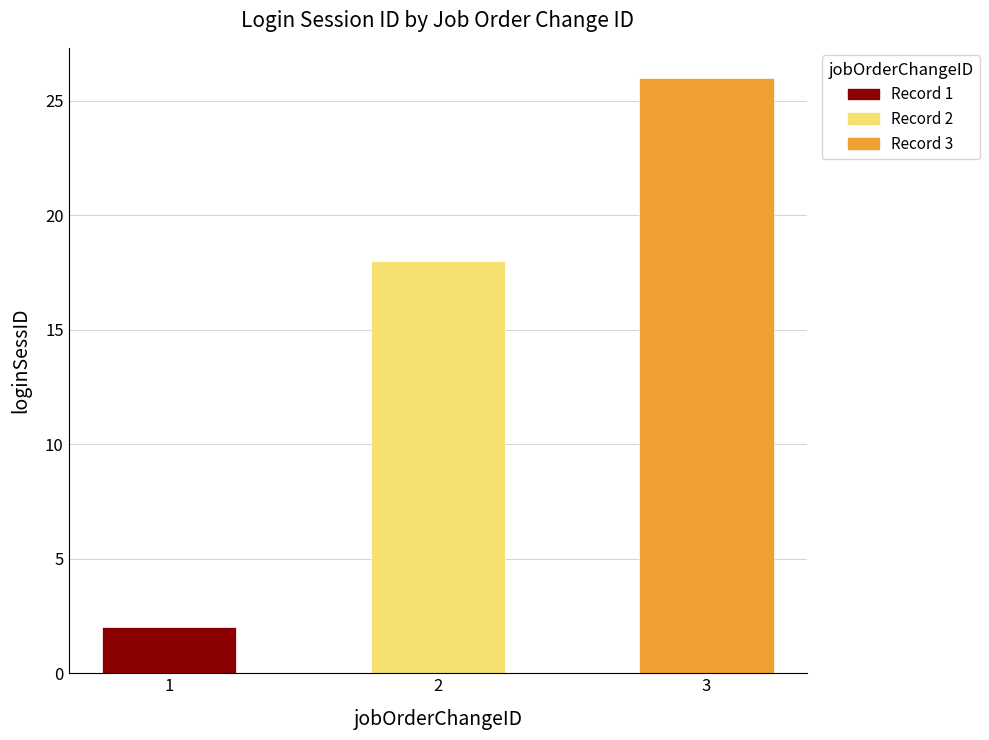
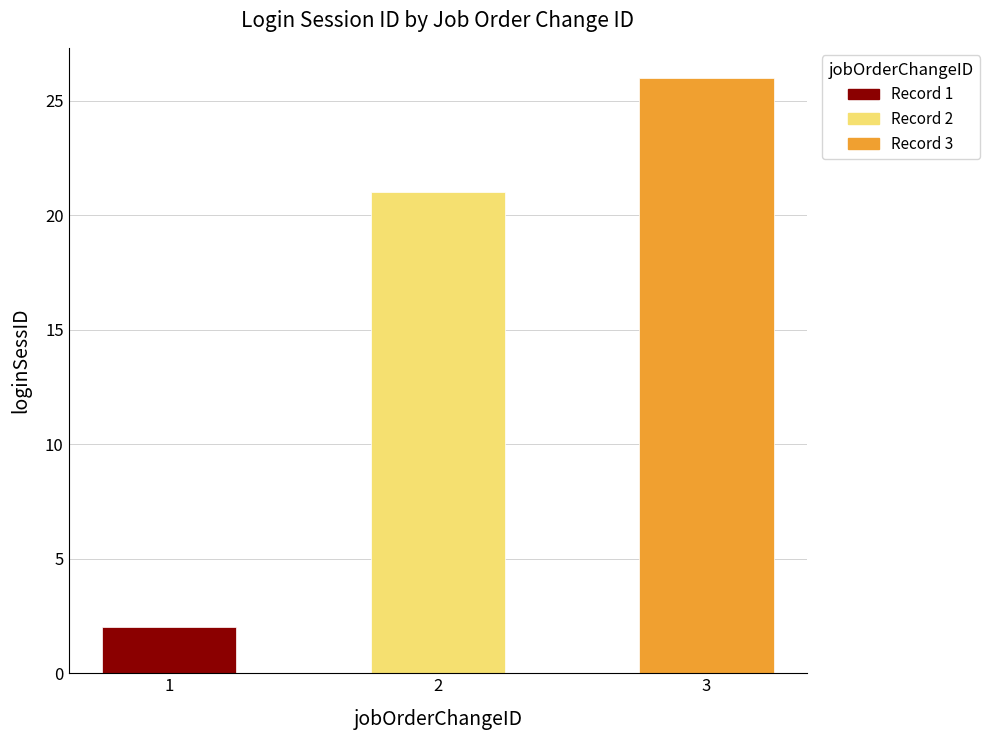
2: 18 -> 21
